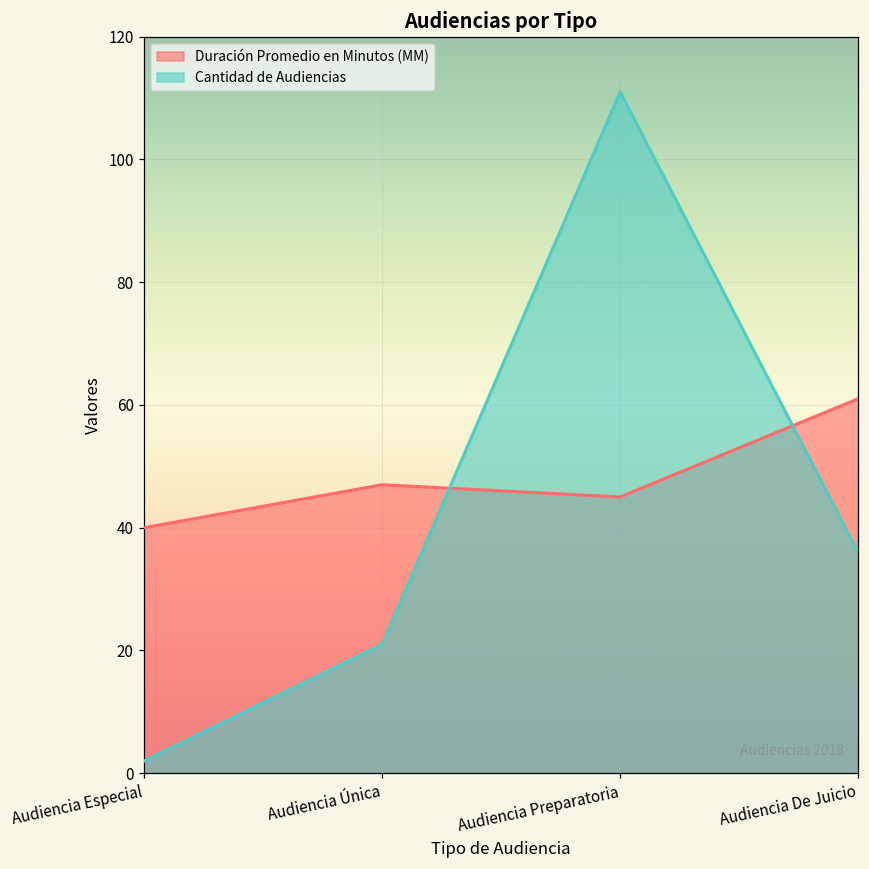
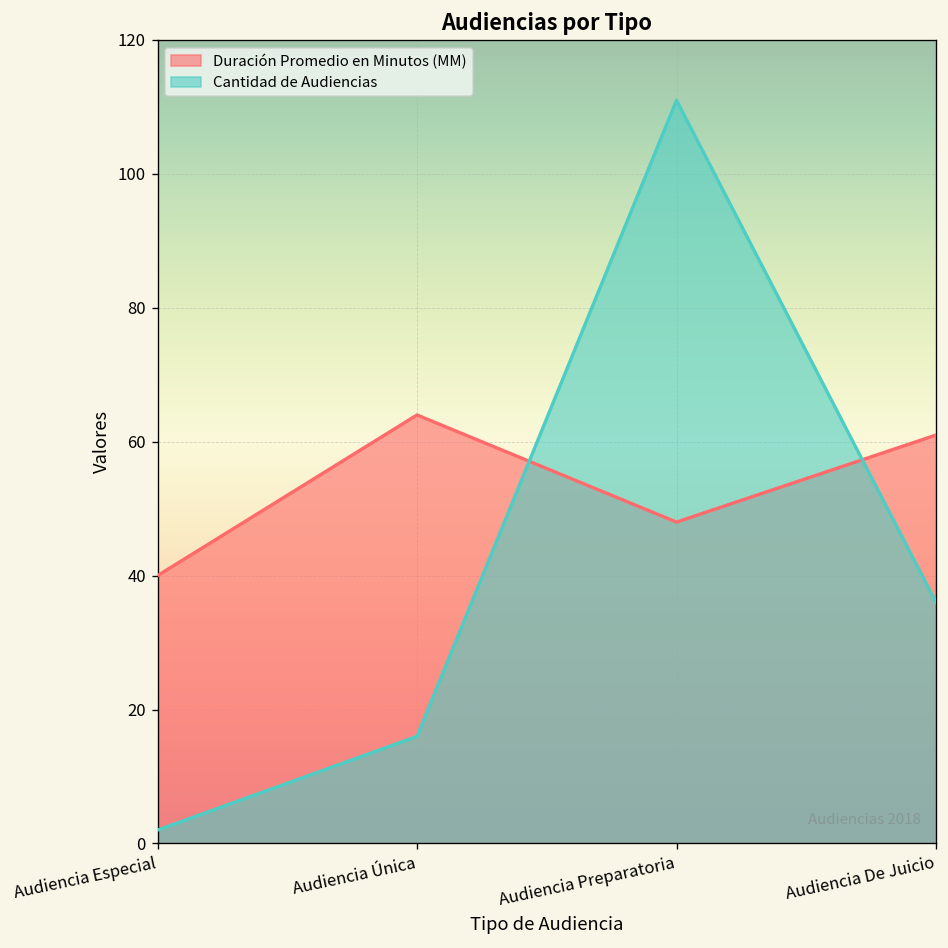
Duración Promedio en Minutos (MM), Audiencia Única: 47 -> 64
Cantidad de Audiencias, Audiencia Única: 21 -> 16
Duración Promedio en Minutos (MM), Audiencia Preparatoria: 45 -> 48
